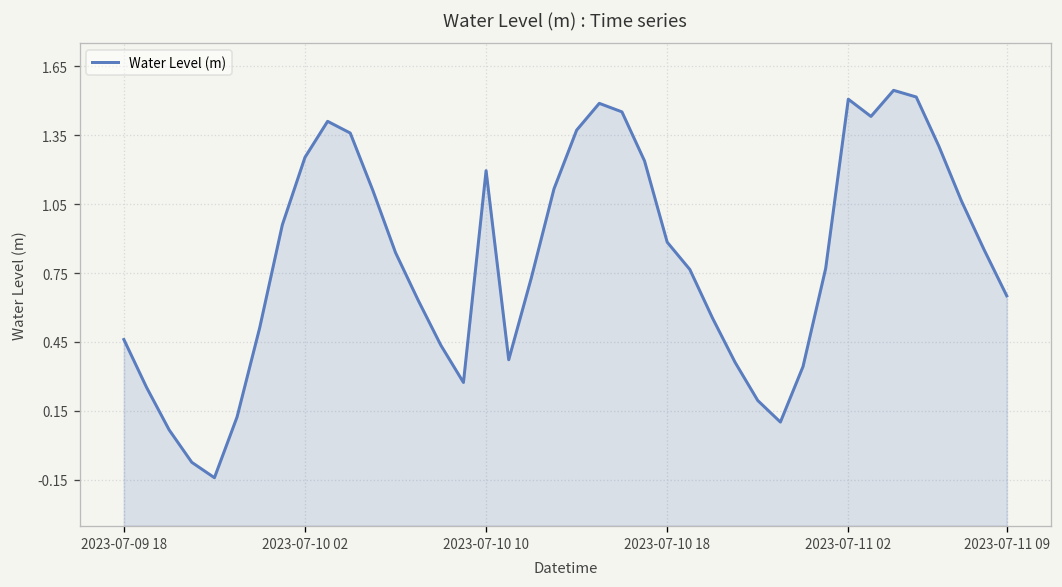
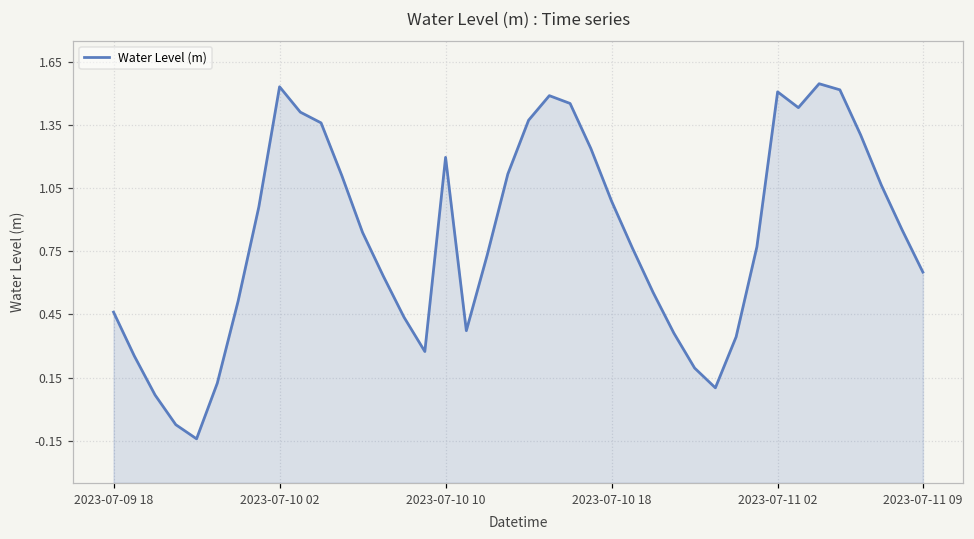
2023-07-10 02: 1.25 -> 1.53
2023-07-10 18: 0.88 -> 0.99
